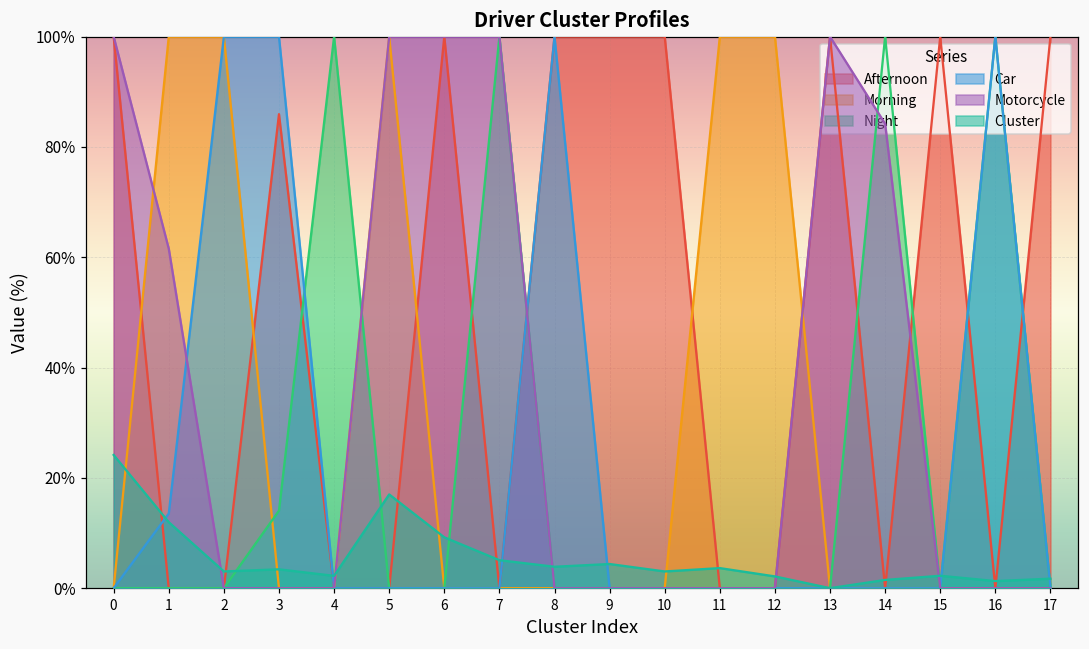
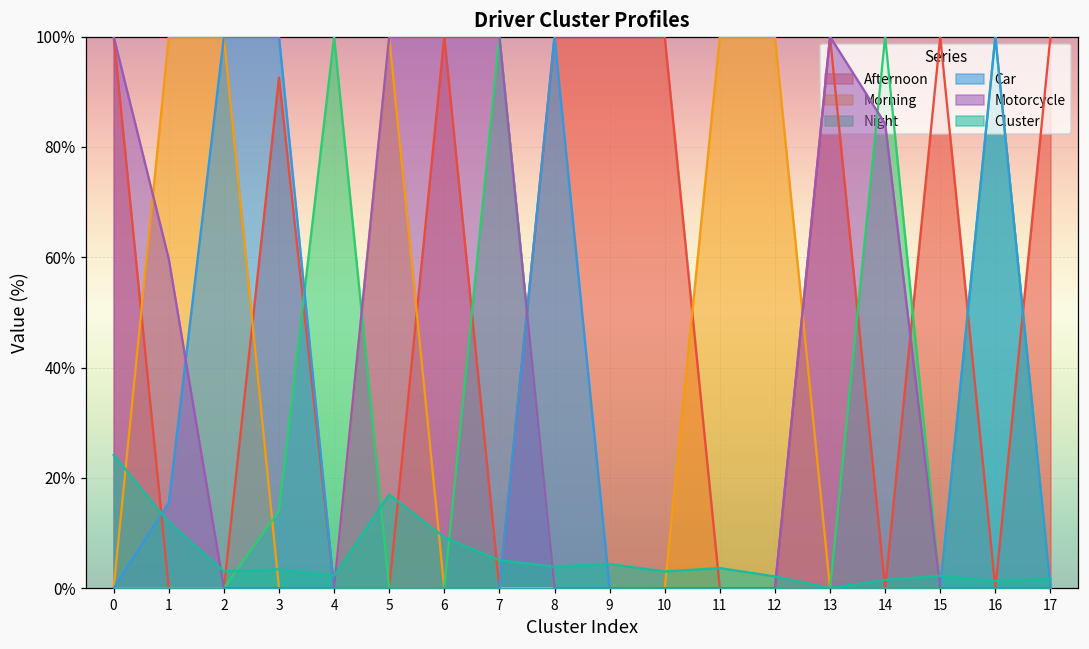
Car, 1: 14% -> 15%
Motorcycle, 1: 62% -> 60%
Afternoon, 3: 86% -> 93%
